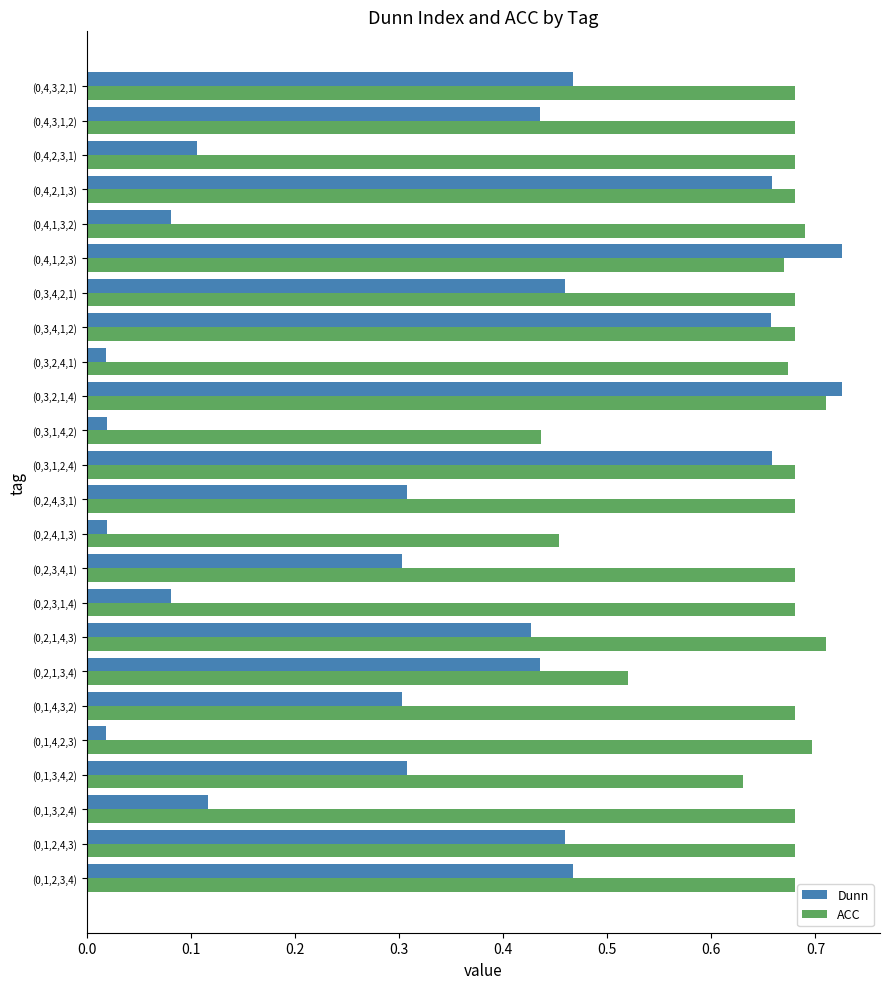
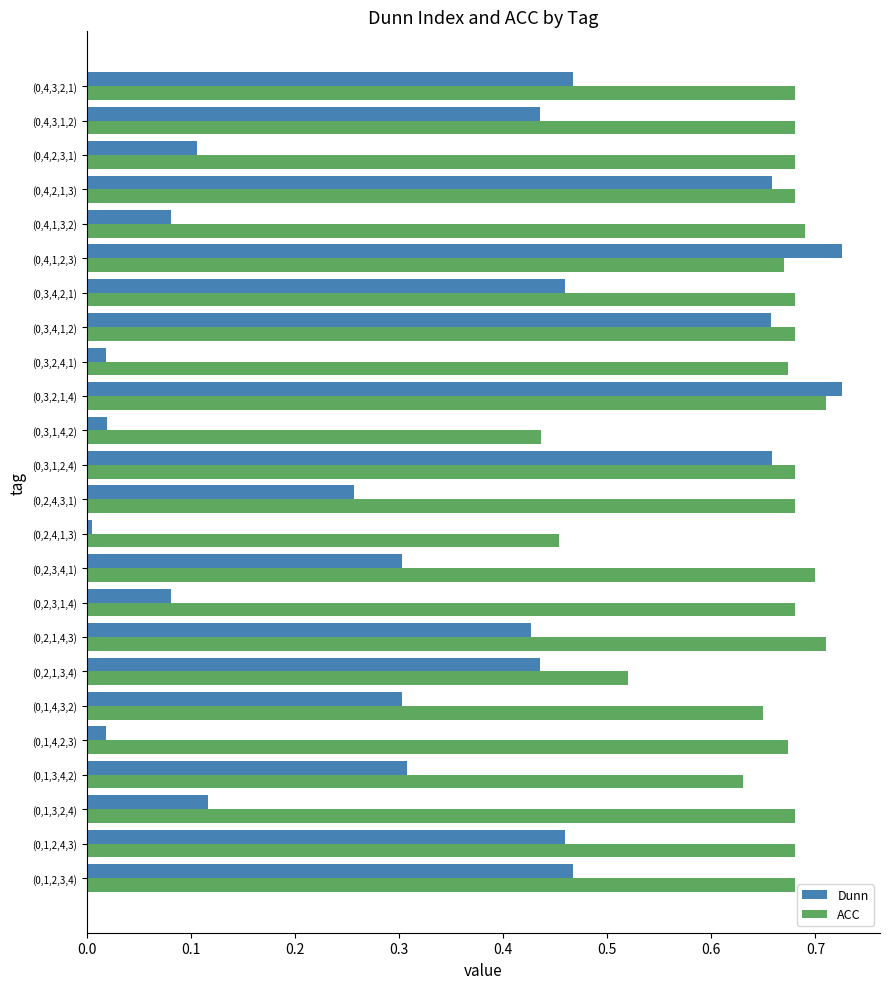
Dunn, (0,2,4,3,1): 0.308 -> 0.257
Dunn, (0,2,4,1,3): 0.019 -> 0.004
ACC, (0,2,3,4,1): 0.68 -> 0.70
ACC, (0,1,4,3,2): 0.68 -> 0.65
ACC, (0,1,4,2,3): 0.697 -> 0.673
